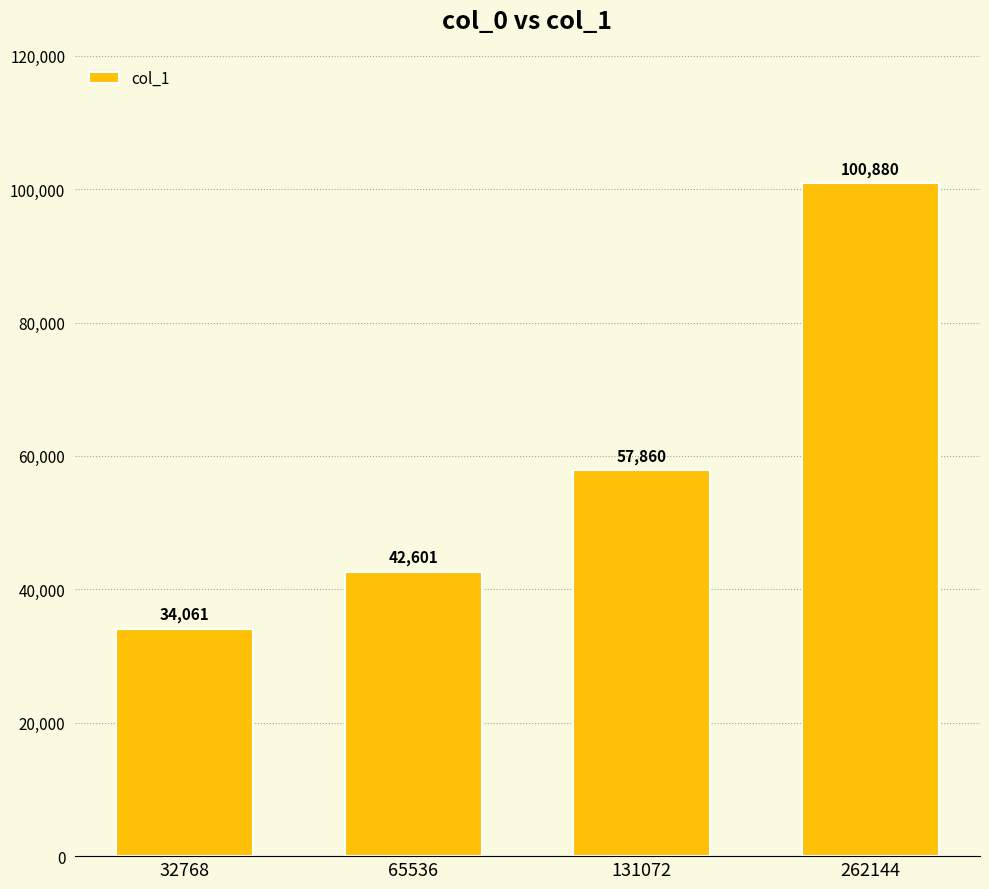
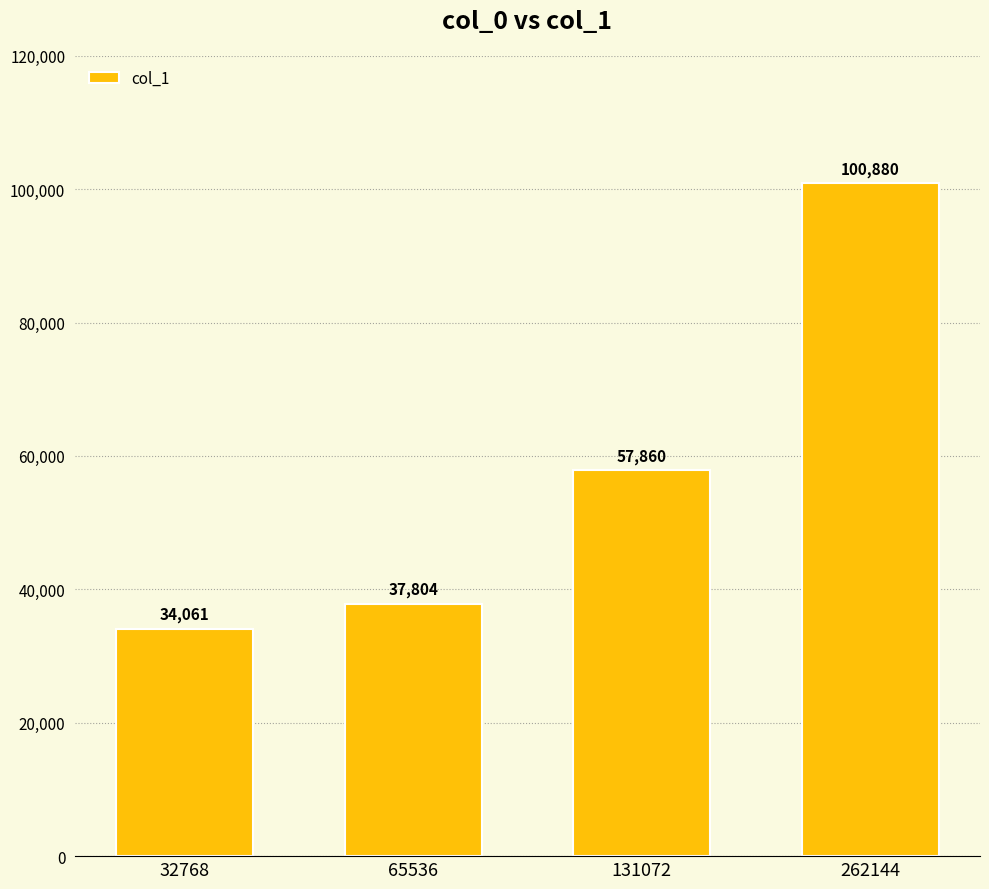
65536: 42,601 -> 37,804
